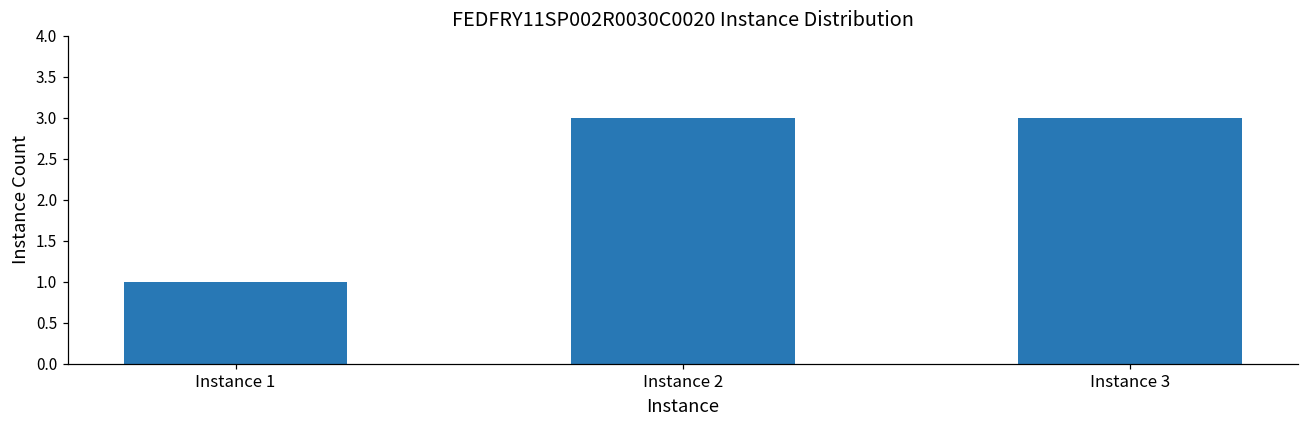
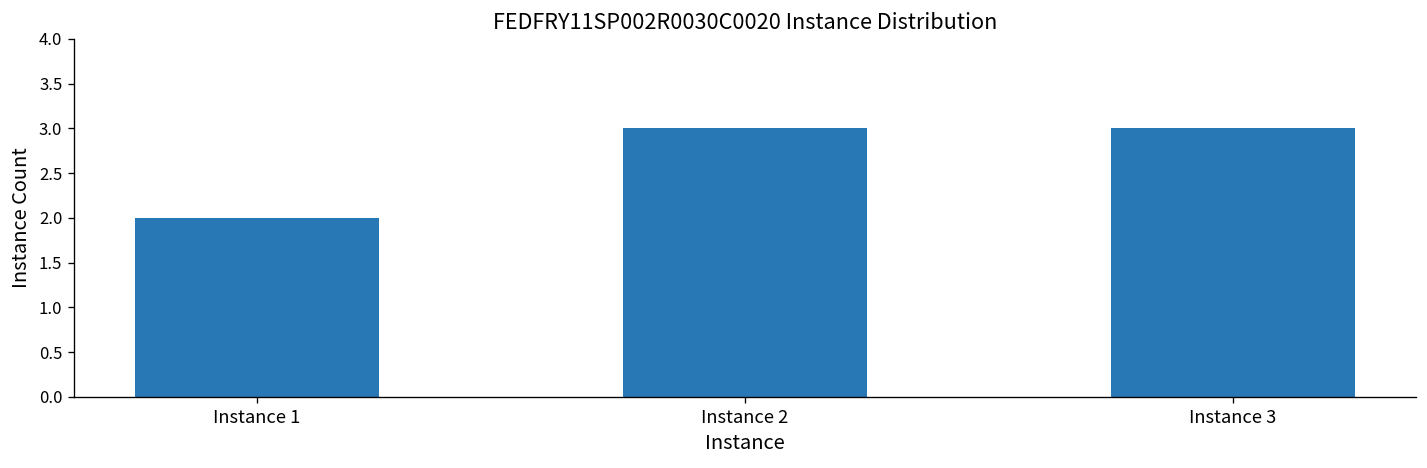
Instance 1: 1 -> 2
